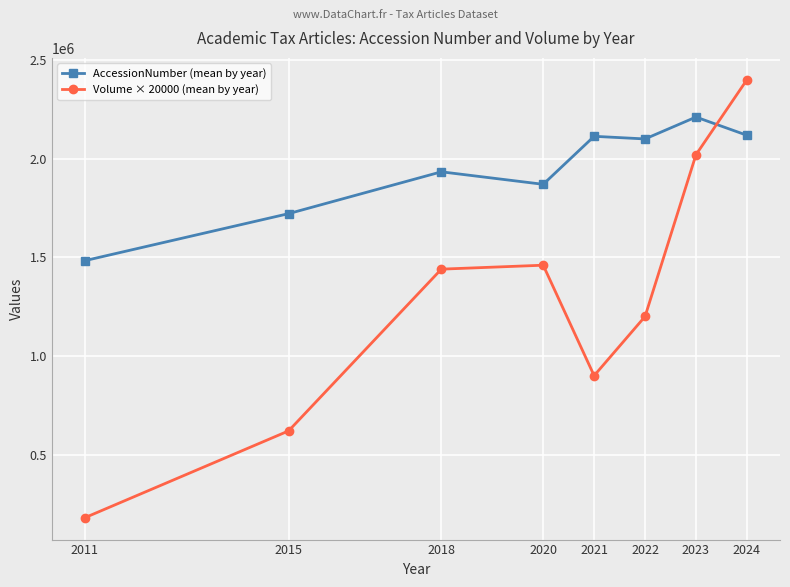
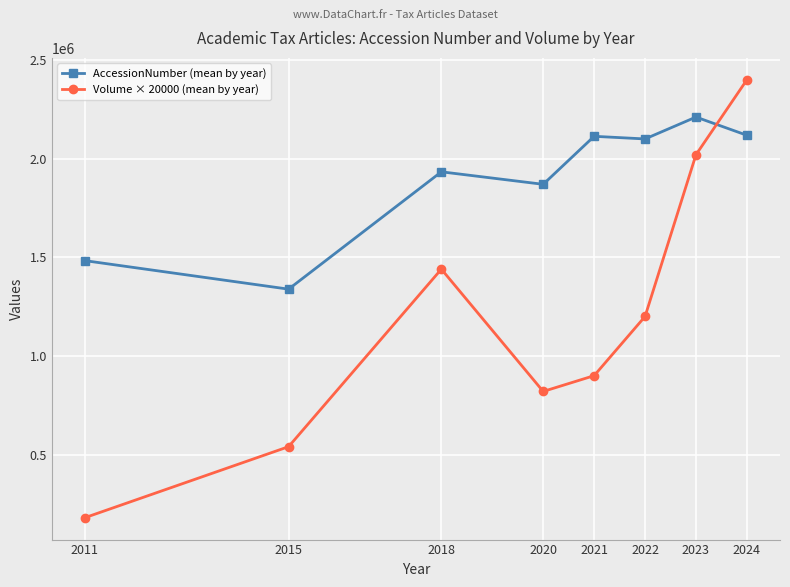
AccessionNumber (mean by year), 2015: 1720000 -> 1340000
Volume × 20000 (mean by year), 2015: 620000 -> 540000
Volume × 20000 (mean by year), 2020: 1460000 -> 820000
